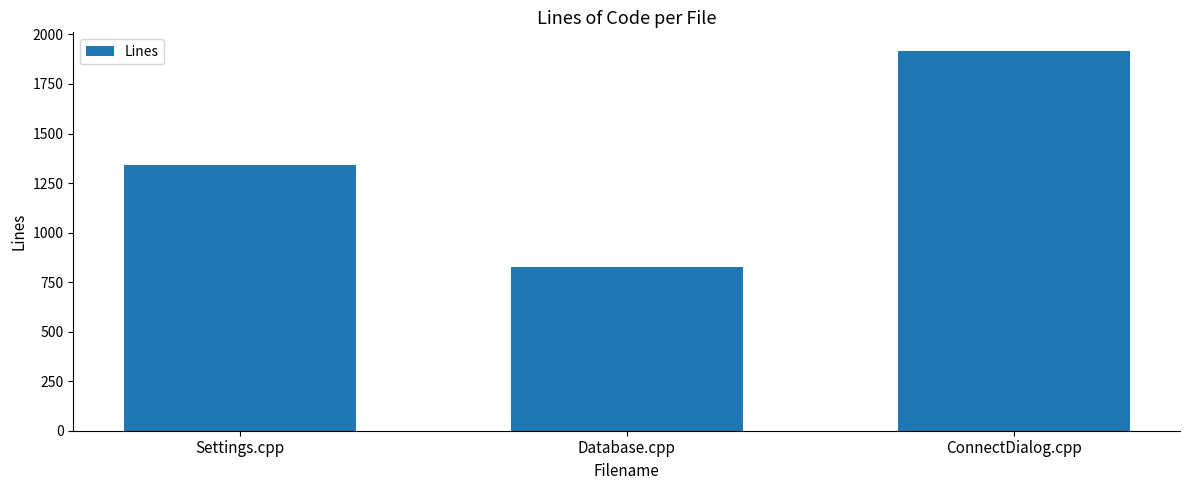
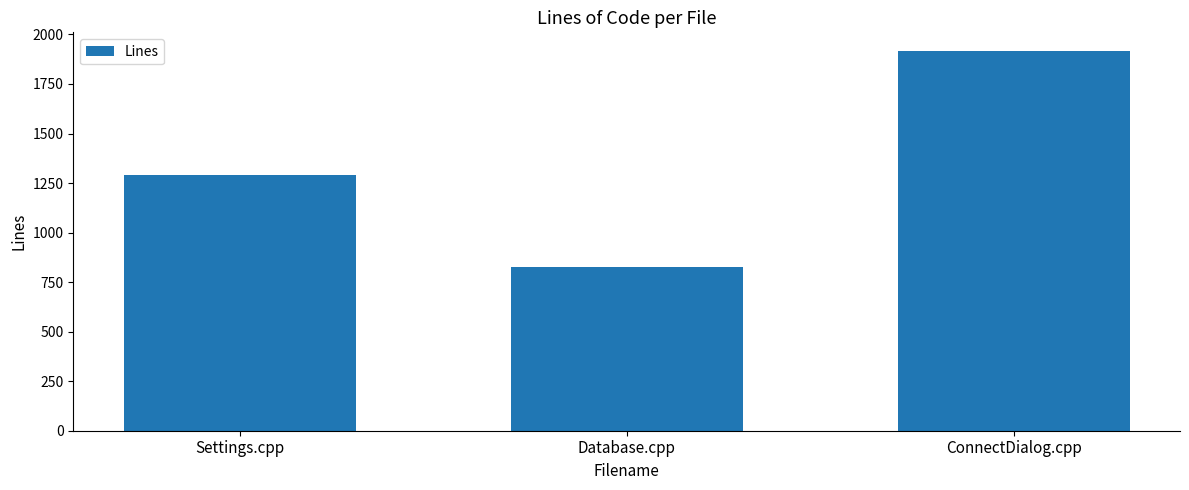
Settings.cpp: 1340 -> 1290
